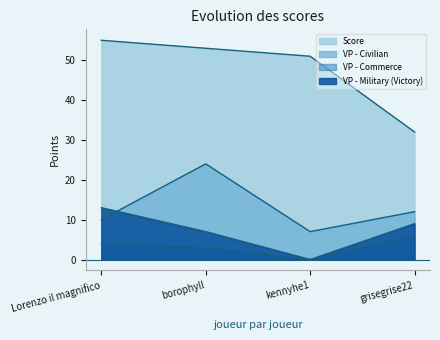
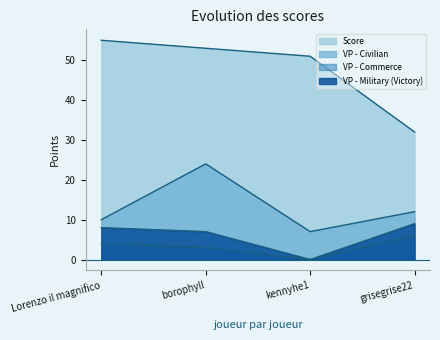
VP - Military (Victory), Lorenzo il magnifico: 13 -> 8
